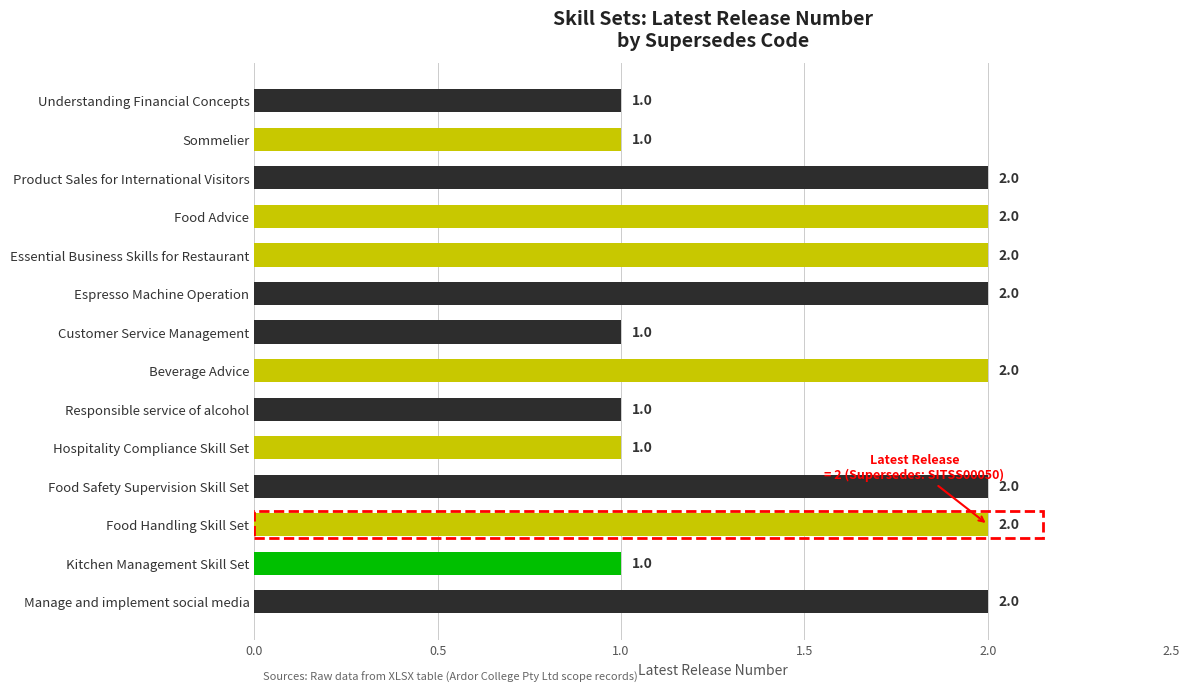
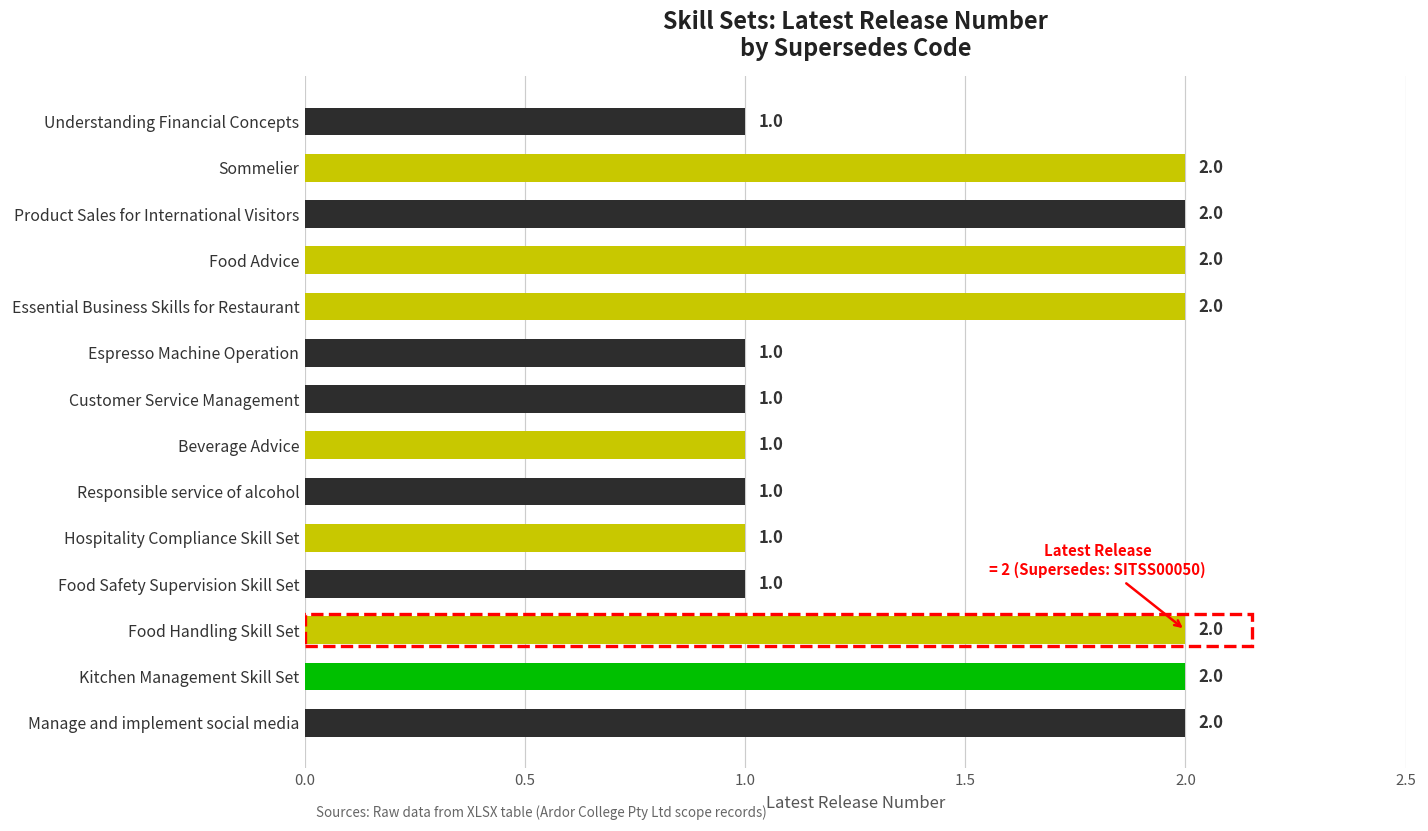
Sommelier: 1.0 -> 2.0
Espresso Machine Operation: 2.0 -> 1.0
Beverage Advice: 2.0 -> 1.0
Food Safety Supervision Skill Set: 2.0 -> 1.0
Kitchen Management Skill Set: 1.0 -> 2.0
